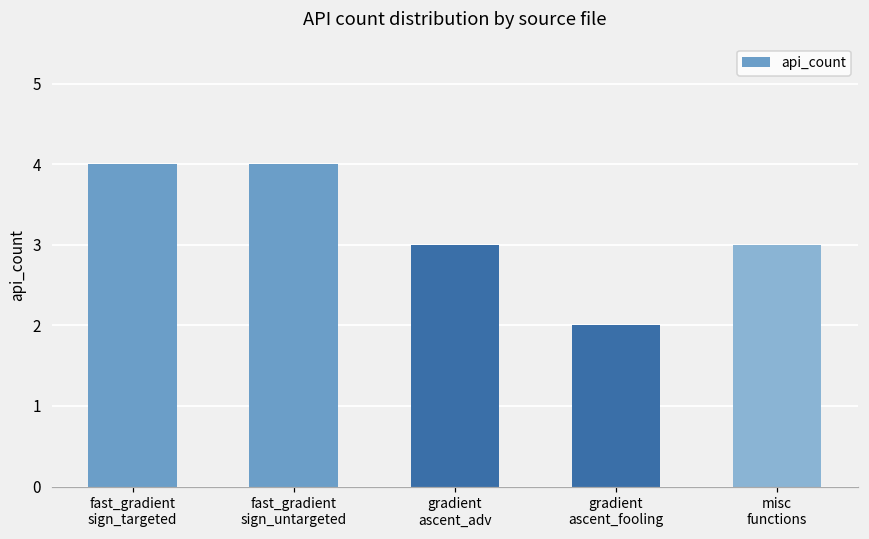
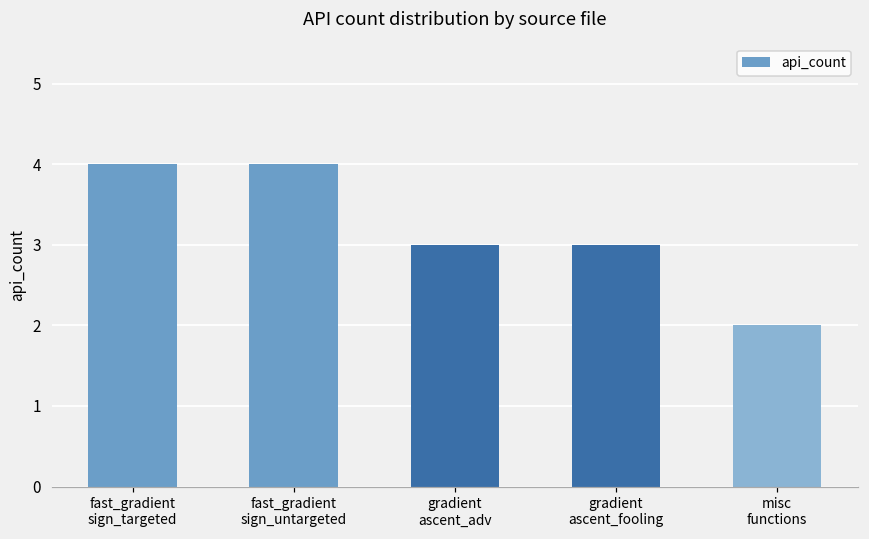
gradient ascent_fooling: 2 -> 3
misc functions: 3 -> 2
